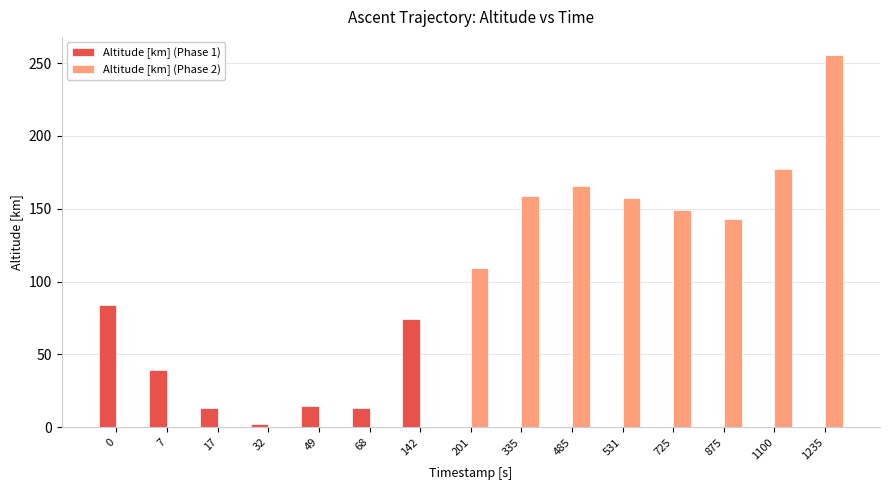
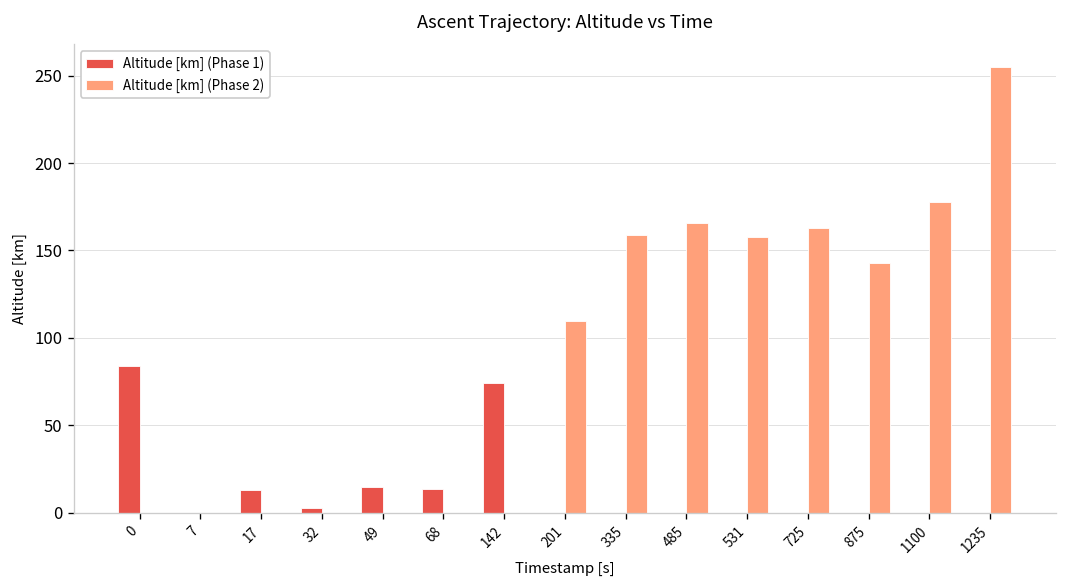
Altitude [km] (Phase 1), 7: 39 -> 0
Altitude [km] (Phase 2), 725: 149 -> 163
